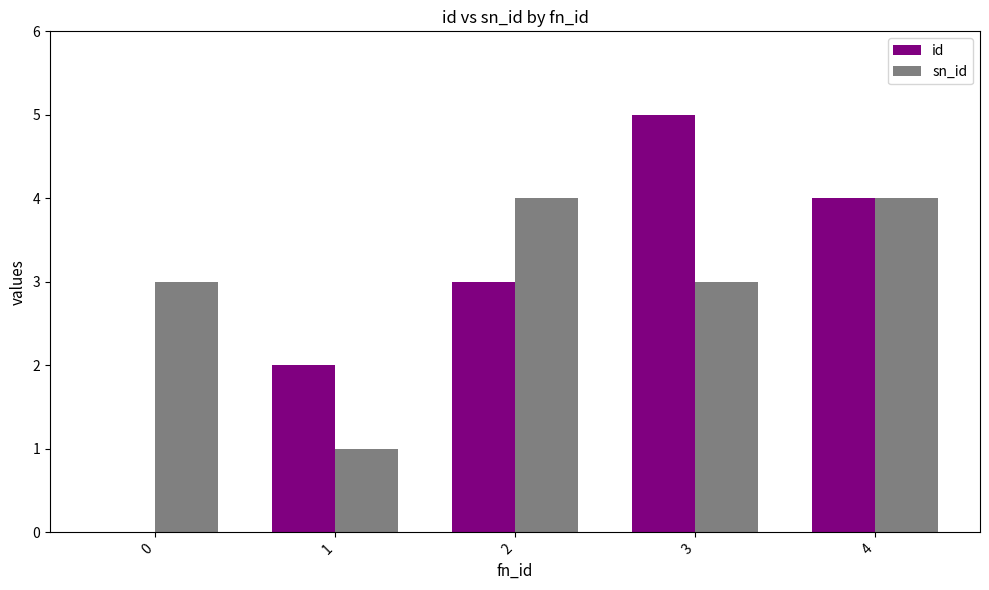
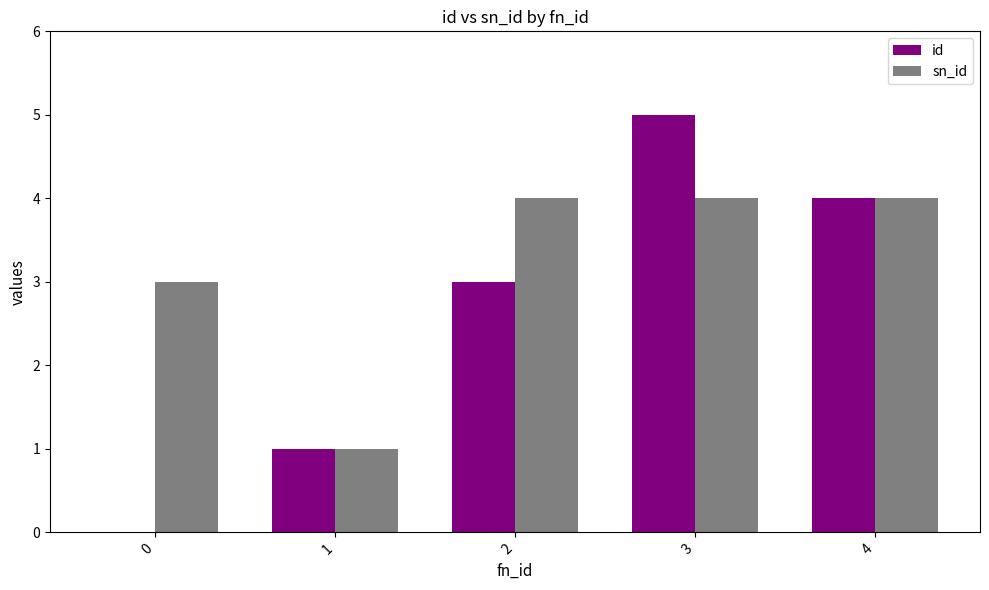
id, 1: 2 -> 1
sn_id, 3: 3 -> 4
